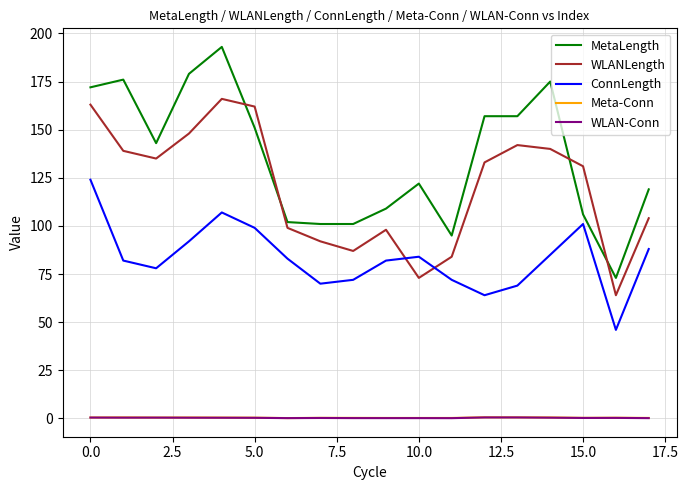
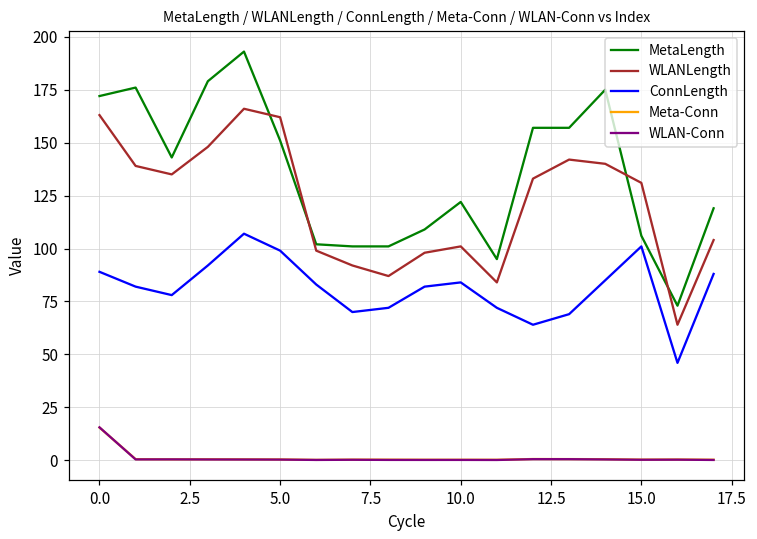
ConnLength, 0.0: 124 -> 89
Meta-Conn, 0.0: 0 -> 15
WLAN-Conn, 0.0: 0 -> 16
WLANLength, 10.0: 73 -> 101
